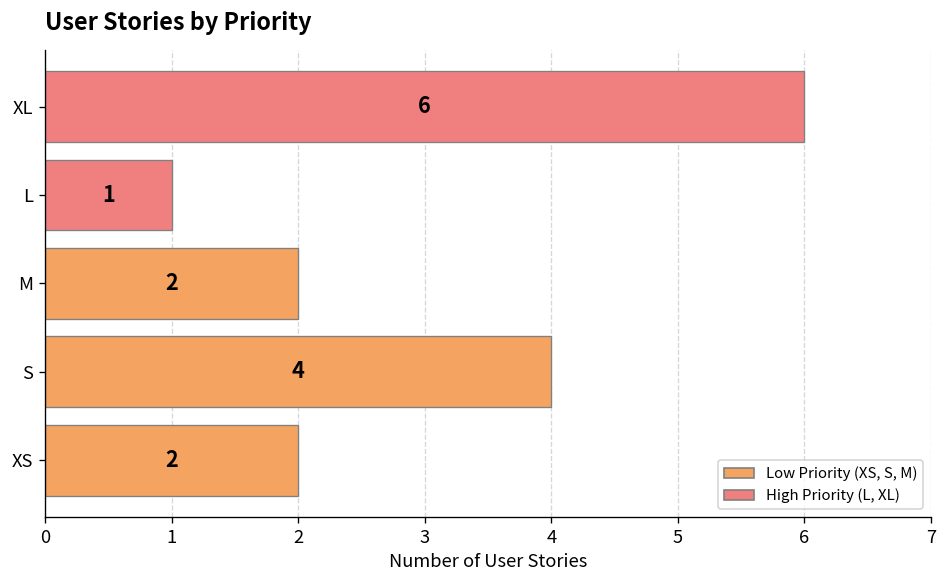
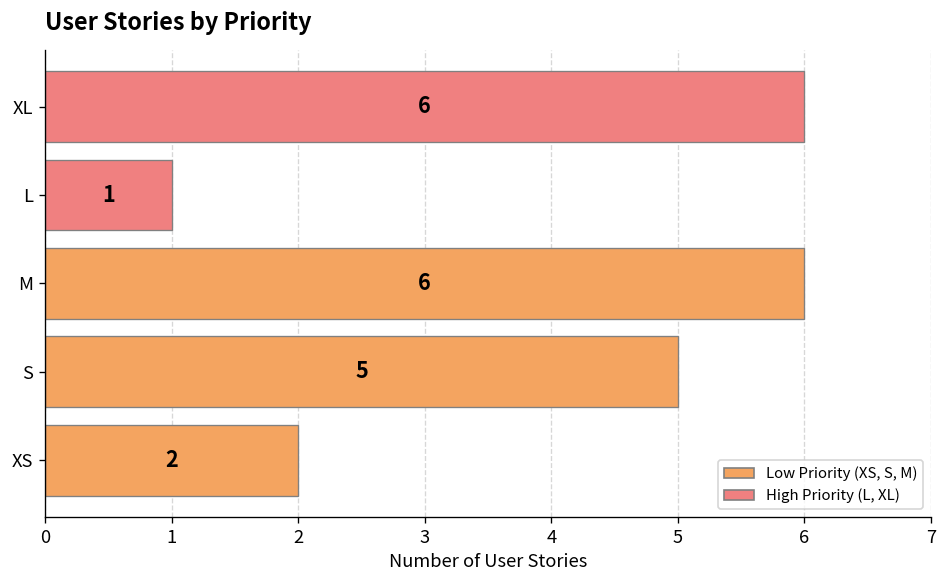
M: 2 -> 6
S: 4 -> 5
